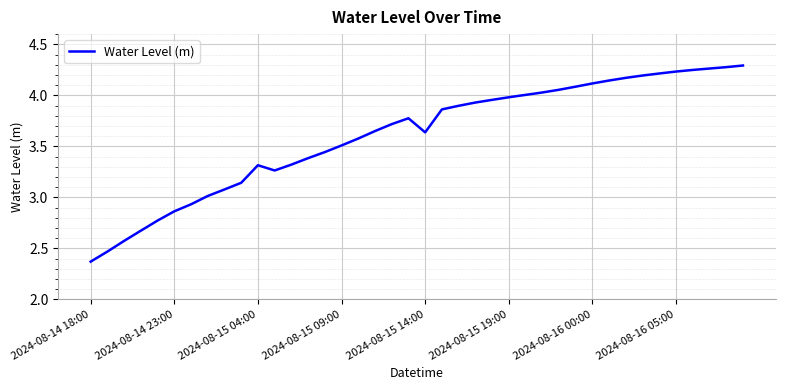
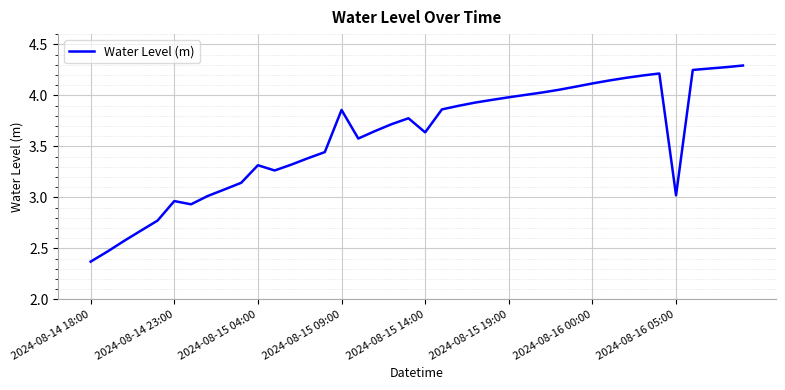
2024-08-14 23:00: 2.86 -> 2.96
2024-08-15 09:00: 3.51 -> 3.86
2024-08-16 05:00: 4.23 -> 3.02
